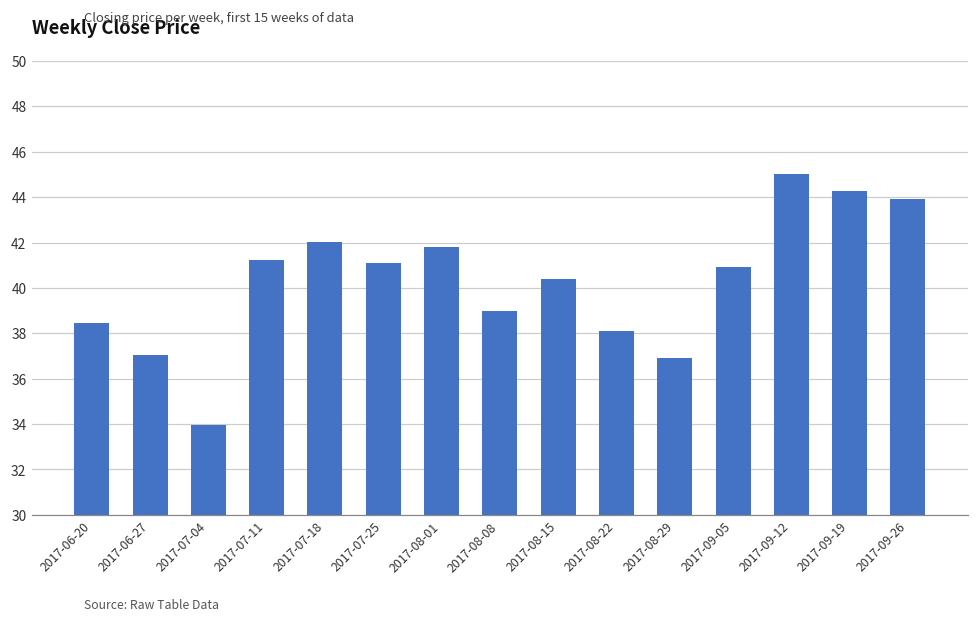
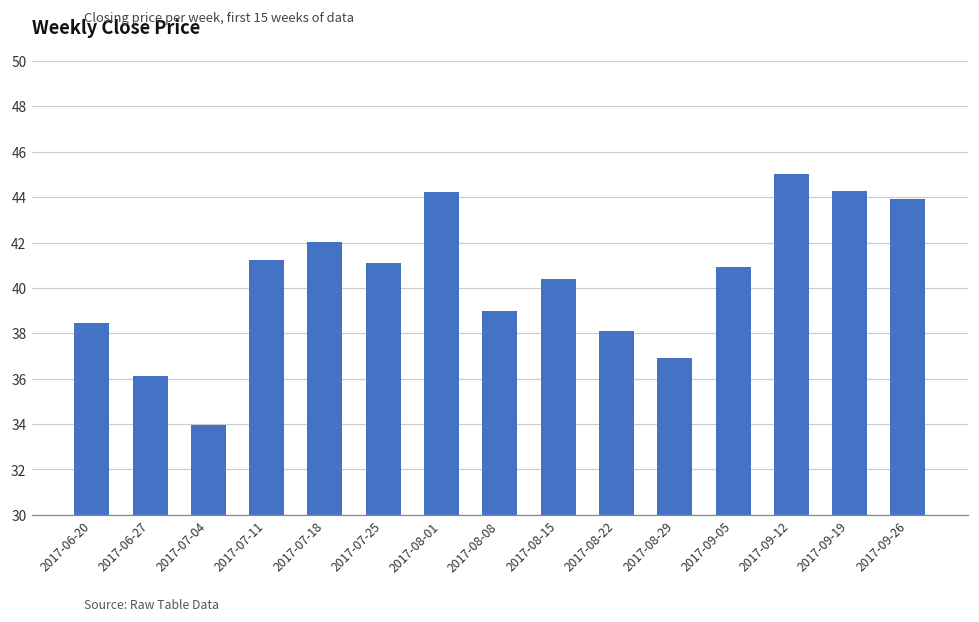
2017-06-27: 37.0 -> 36.1
2017-08-01: 41.8 -> 44.2
